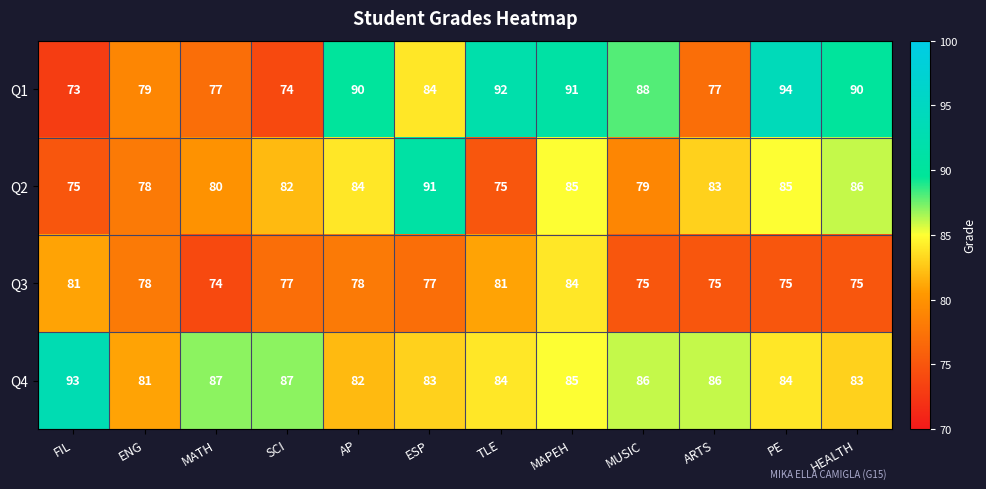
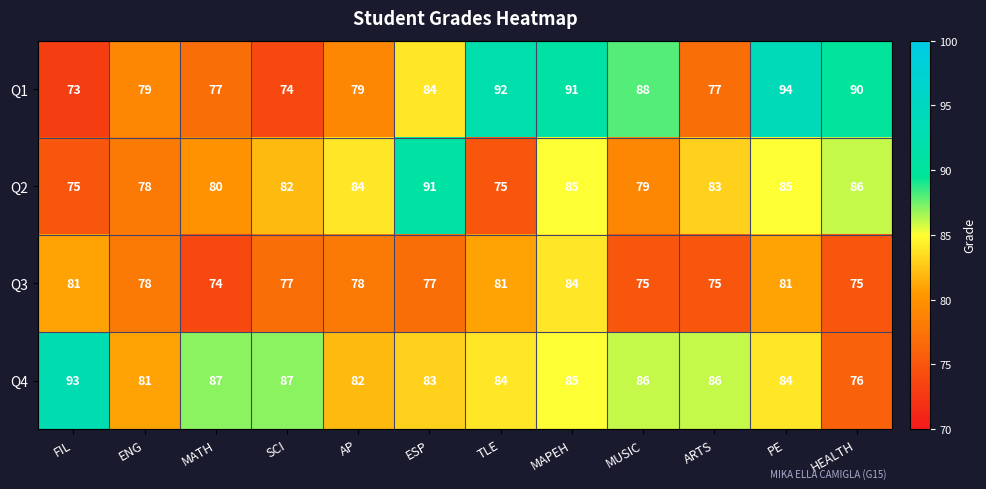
Q1, AP: 90 -> 79
Q3, PE: 75 -> 81
Q4, HEALTH: 83 -> 76
